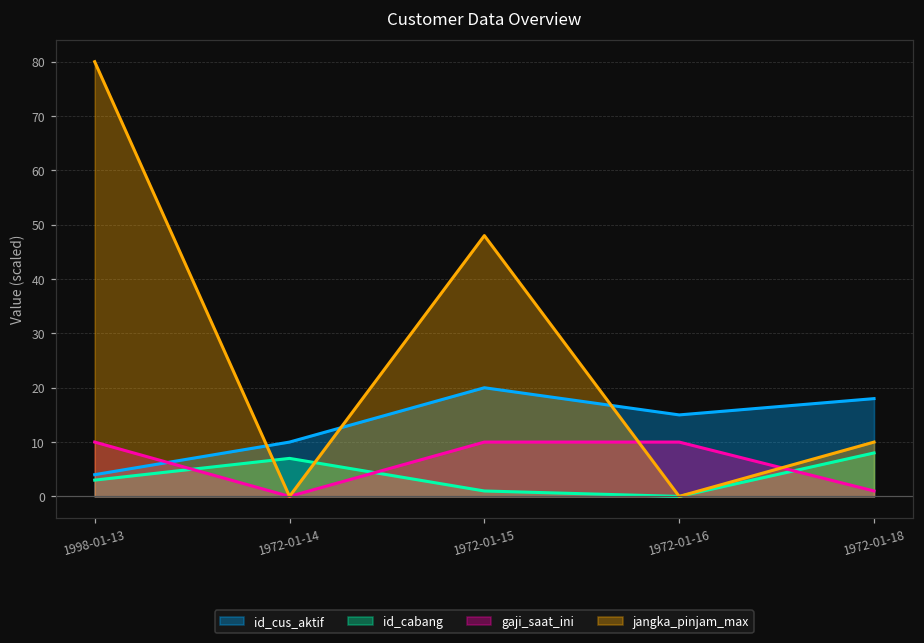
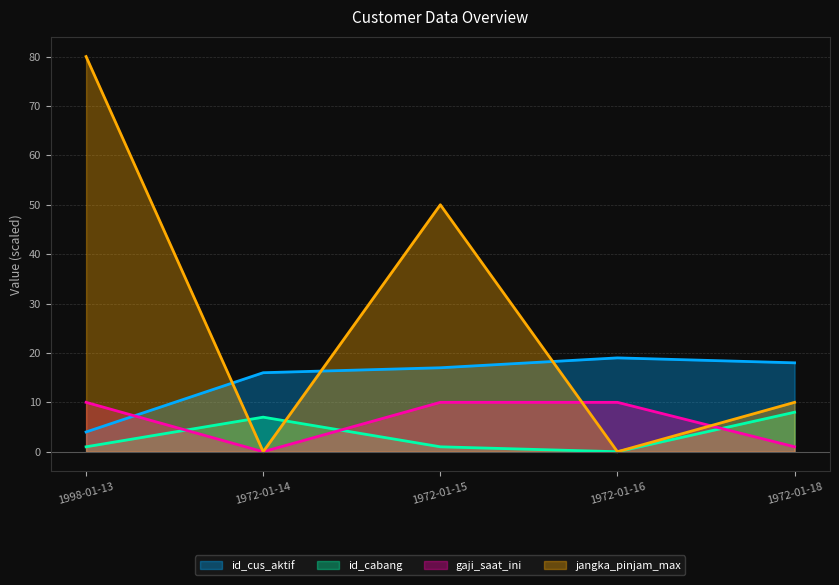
id_cabang, 1998-01-13: 3 -> 1
id_cus_aktif, 1972-01-14: 10 -> 16
id_cus_aktif, 1972-01-15: 20 -> 17
jangka_pinjam_max, 1972-01-15: 48 -> 50
id_cus_aktif, 1972-01-16: 15 -> 19
